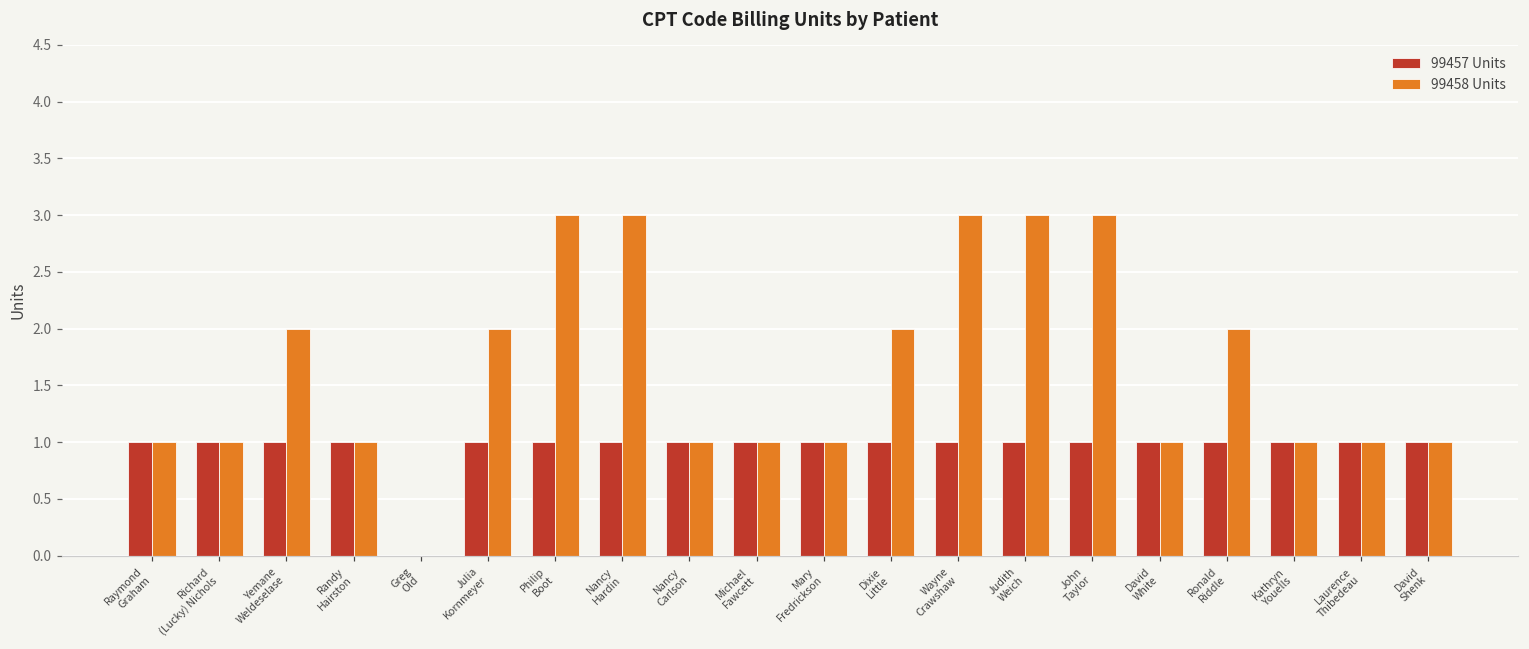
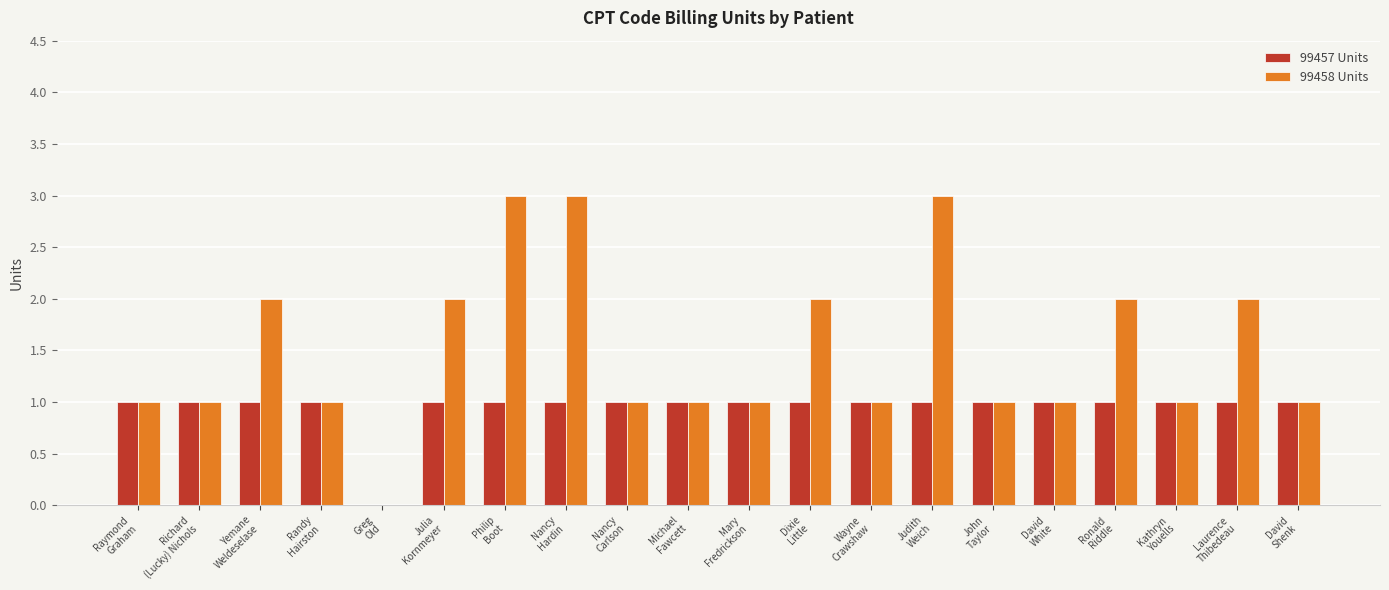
99458 Units, Wayne Crawshaw: 3 -> 1
99458 Units, John Taylor: 3 -> 1
99458 Units, Laurence Thibedeau: 1 -> 2
